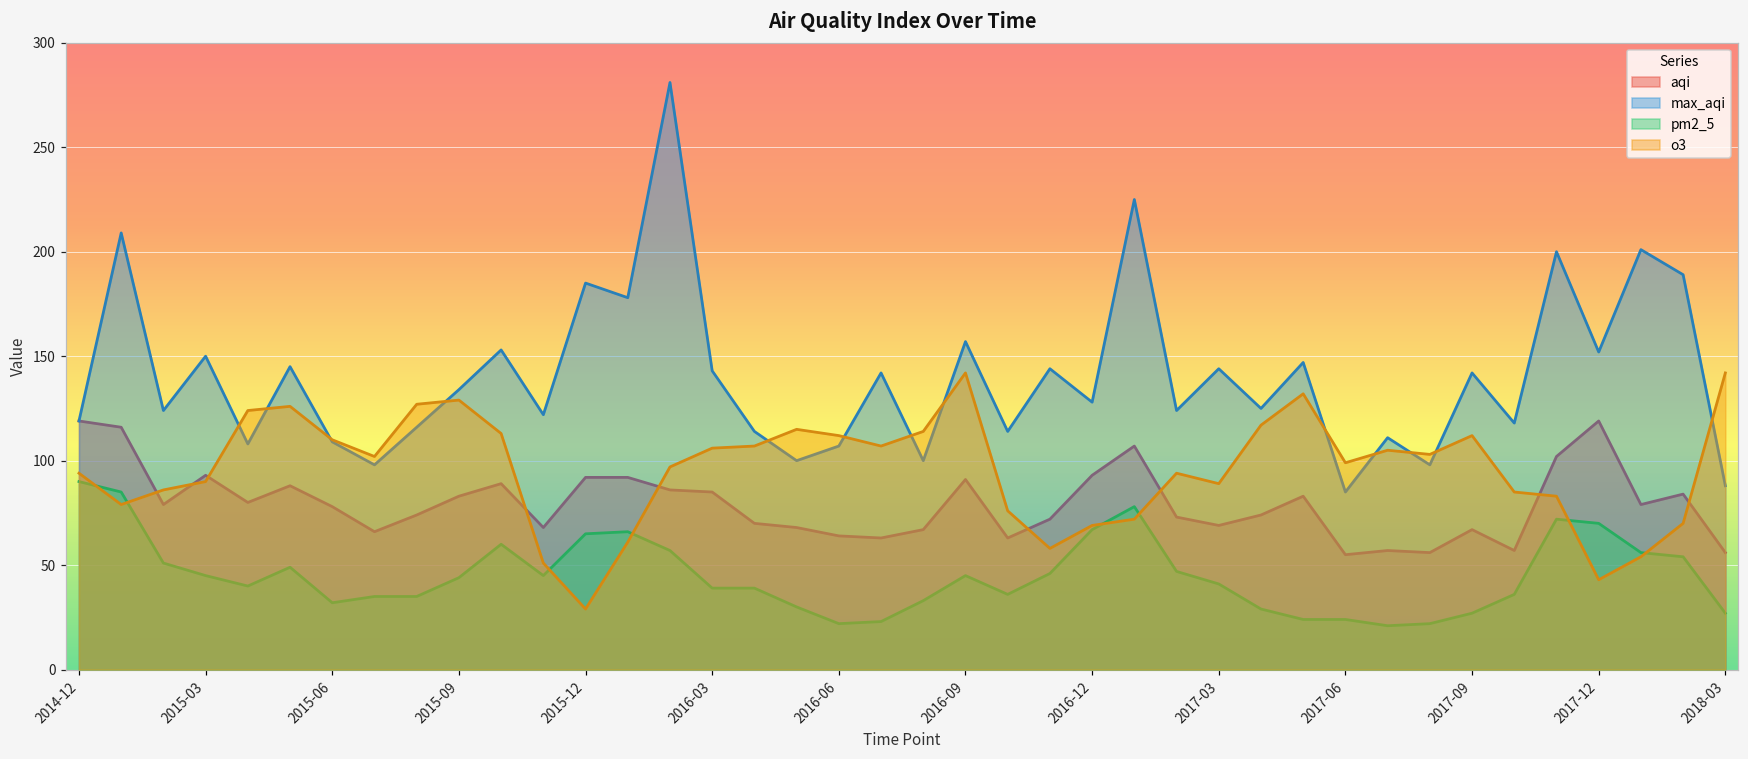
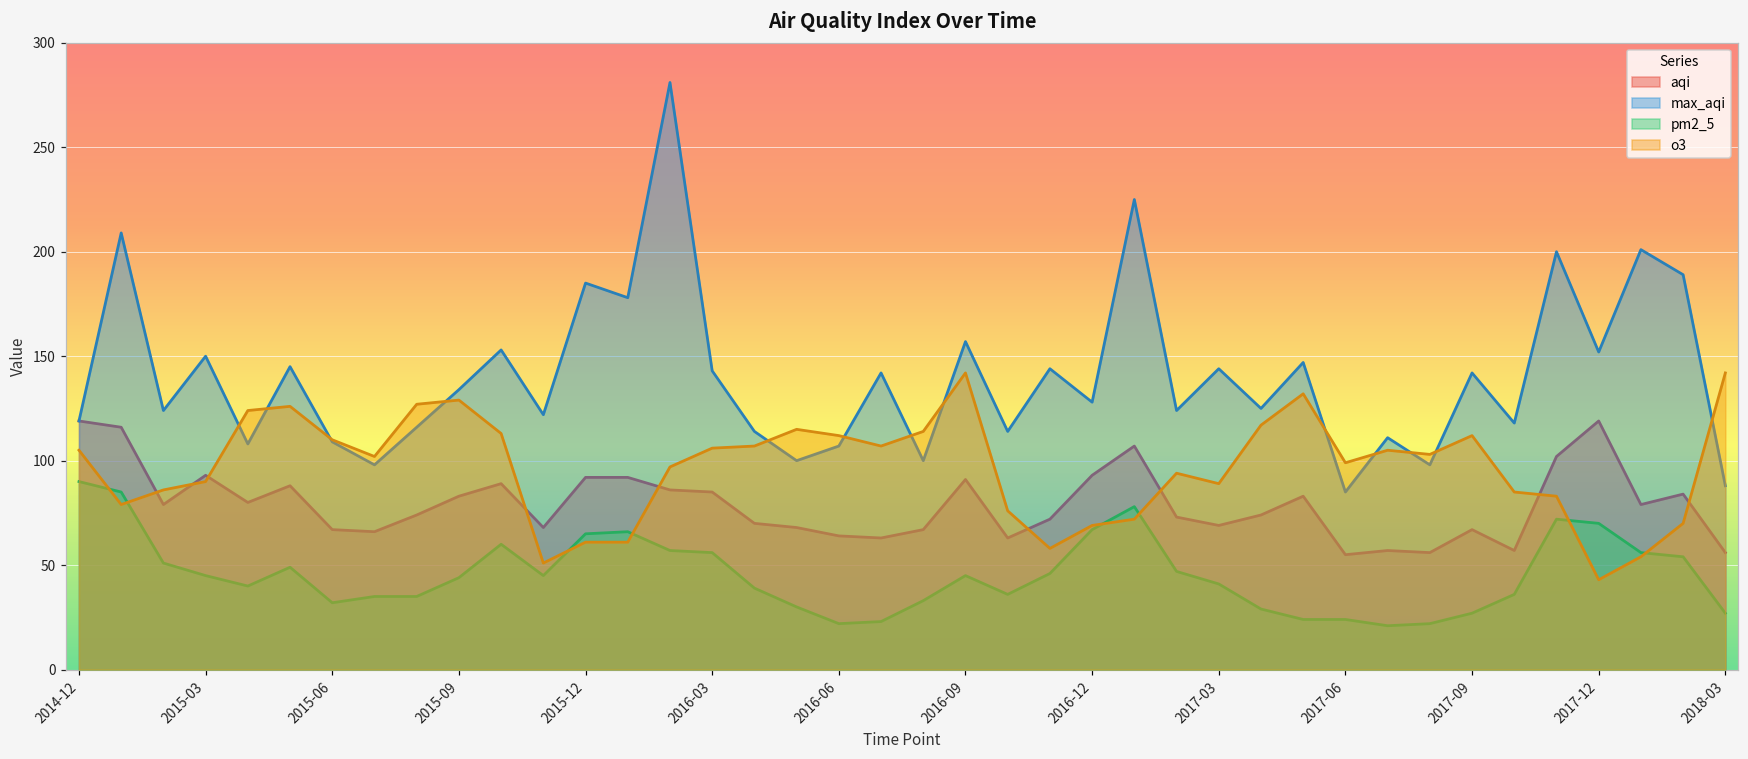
o3, 2014-12: 94 -> 105
aqi, 2015-06: 78 -> 67
o3, 2015-12: 29 -> 61
pm2_5, 2016-03: 39 -> 56
